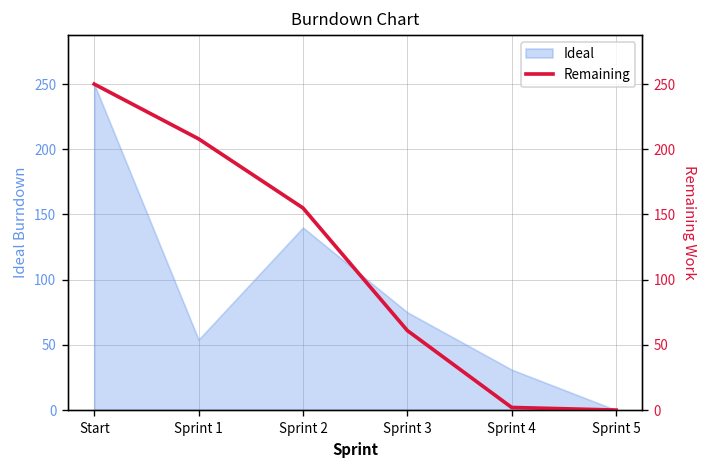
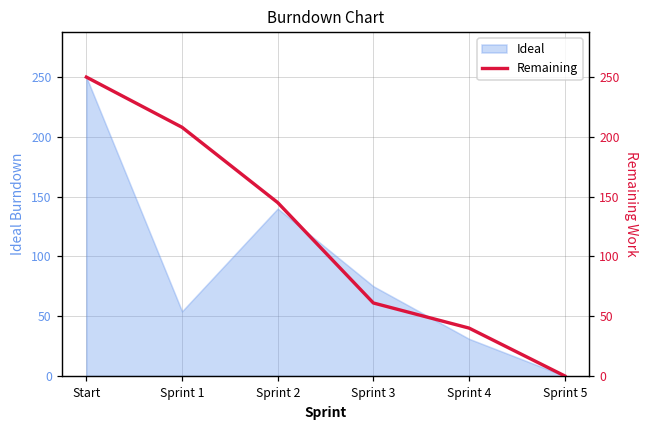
Remaining, Sprint 2: 155 -> 145
Remaining, Sprint 4: 2 -> 40
